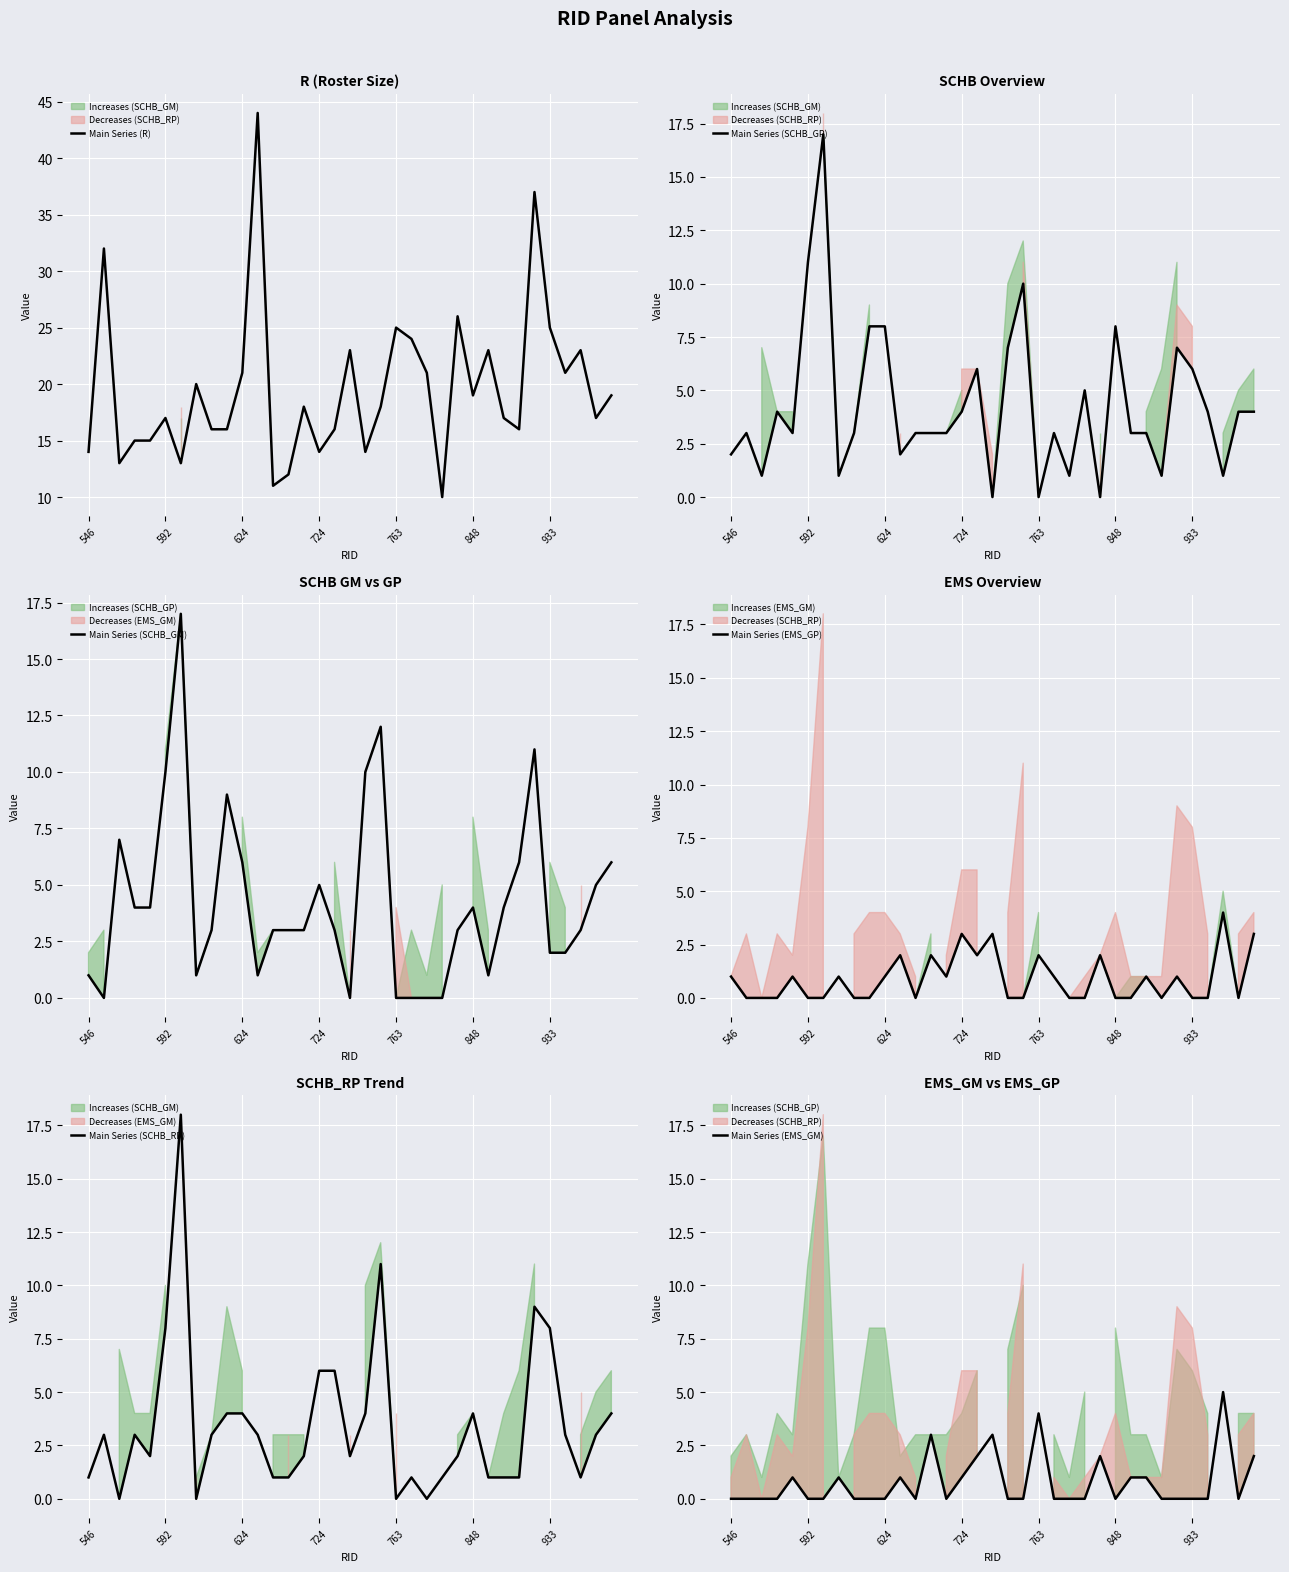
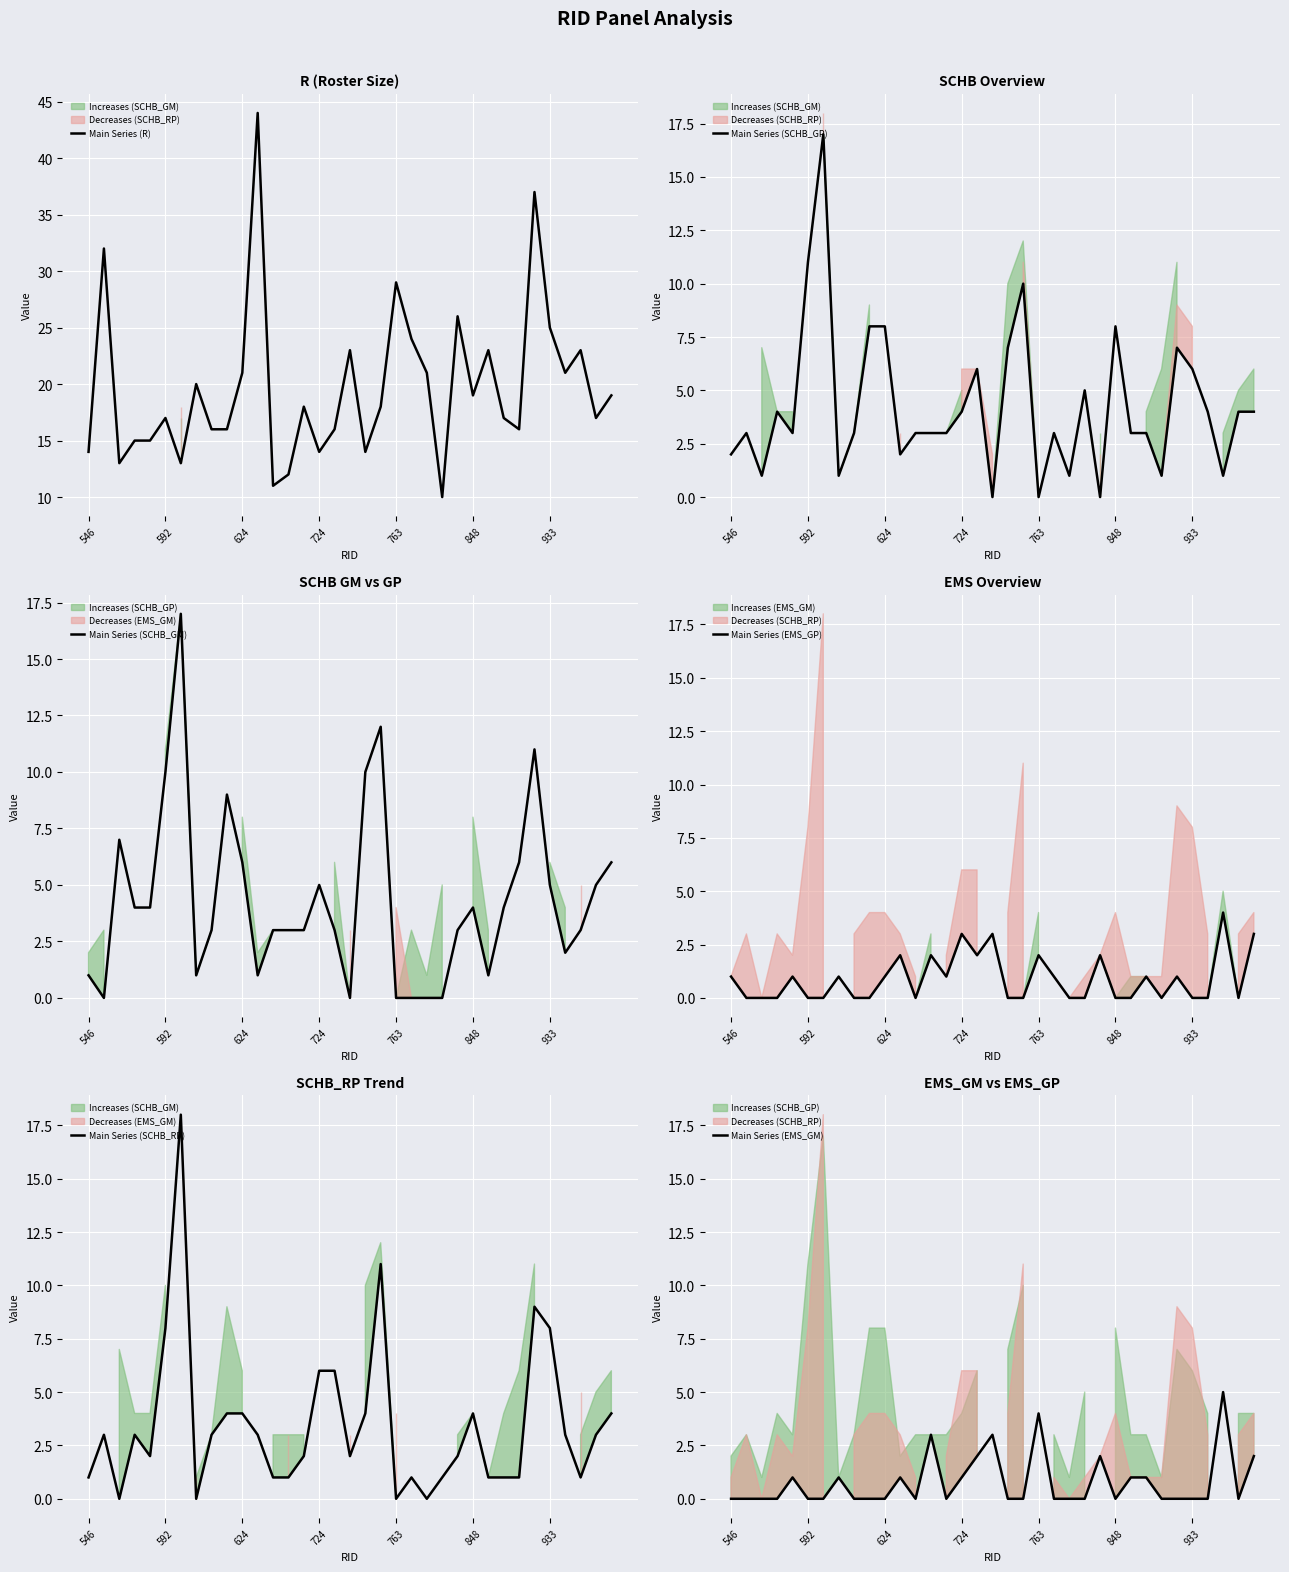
R (Roster Size), 763: 25 -> 29
SCHB GM vs GP, 933: 2 -> 5
